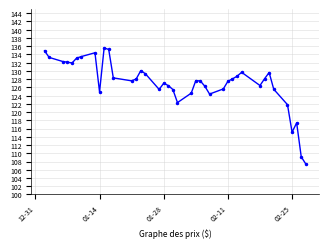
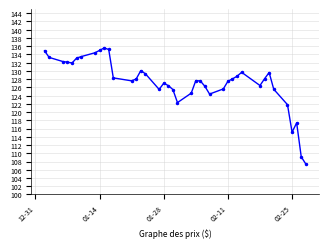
01-14: 125 -> 135
